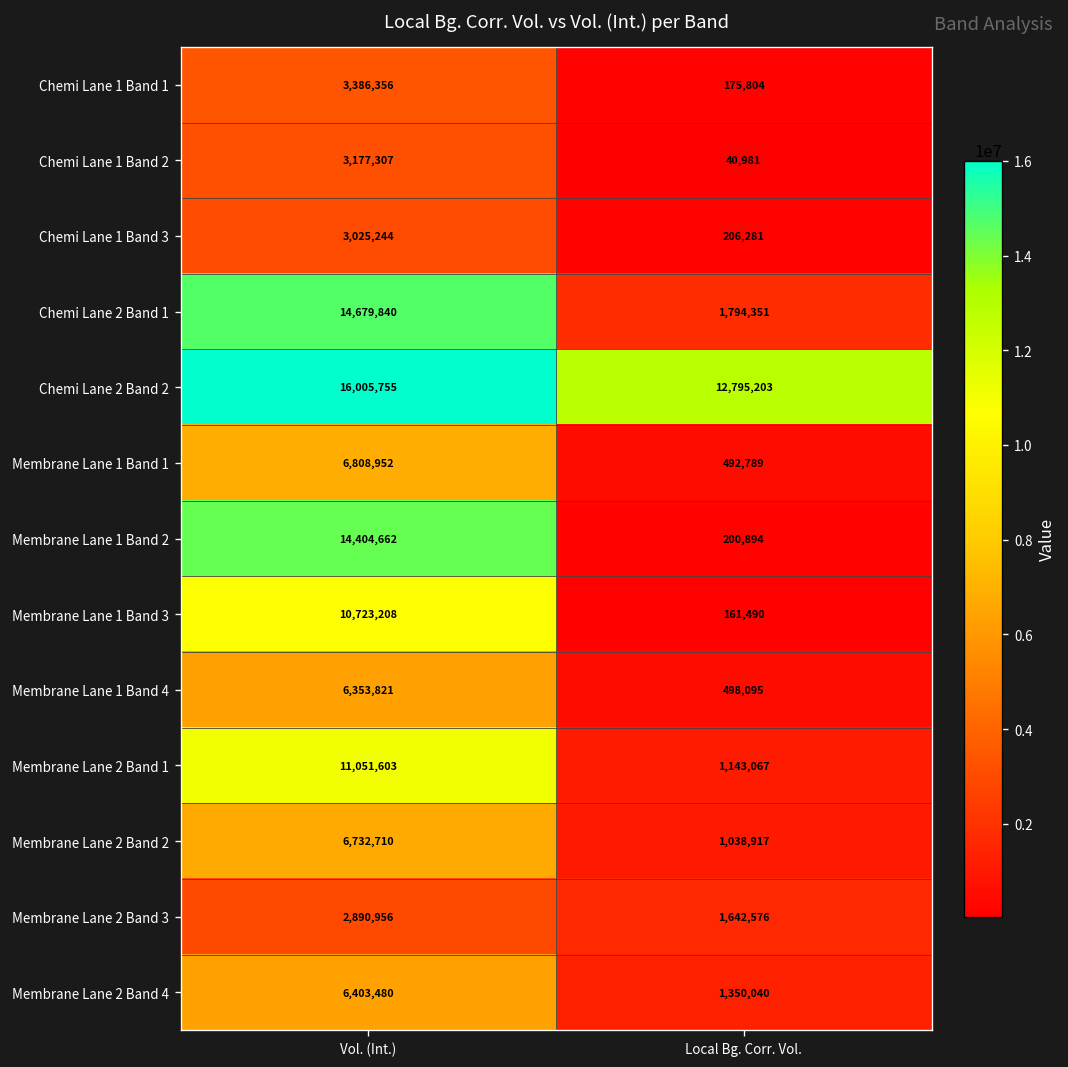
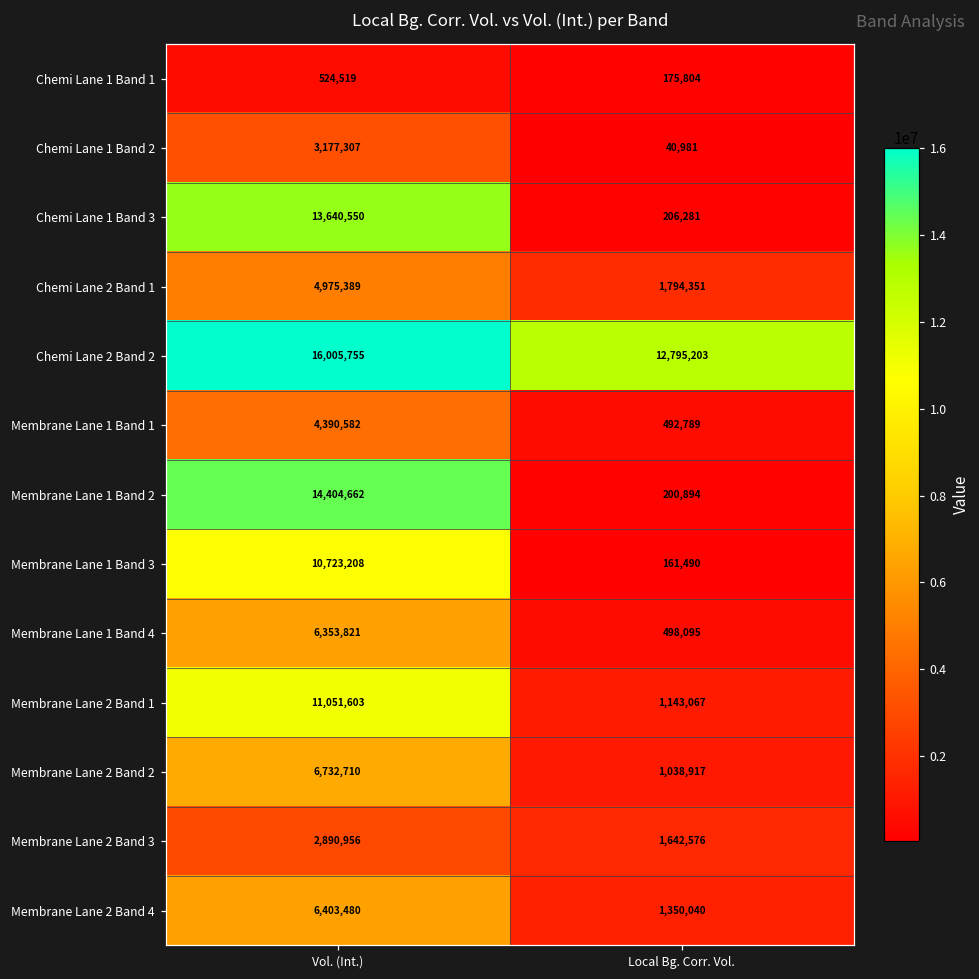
Chemi Lane 1 Band 1, Vol. (Int.): 3,386,356 -> 524,519
Chemi Lane 1 Band 3, Vol. (Int.): 3,025,244 -> 13,640,550
Chemi Lane 2 Band 1, Vol. (Int.): 14,679,840 -> 4,975,389
Membrane Lane 1 Band 1, Vol. (Int.): 6,808,952 -> 4,390,582
